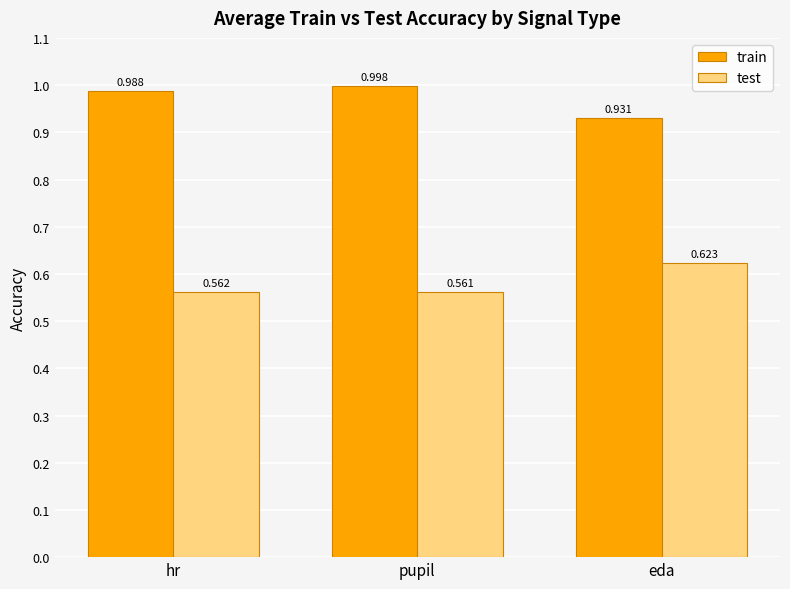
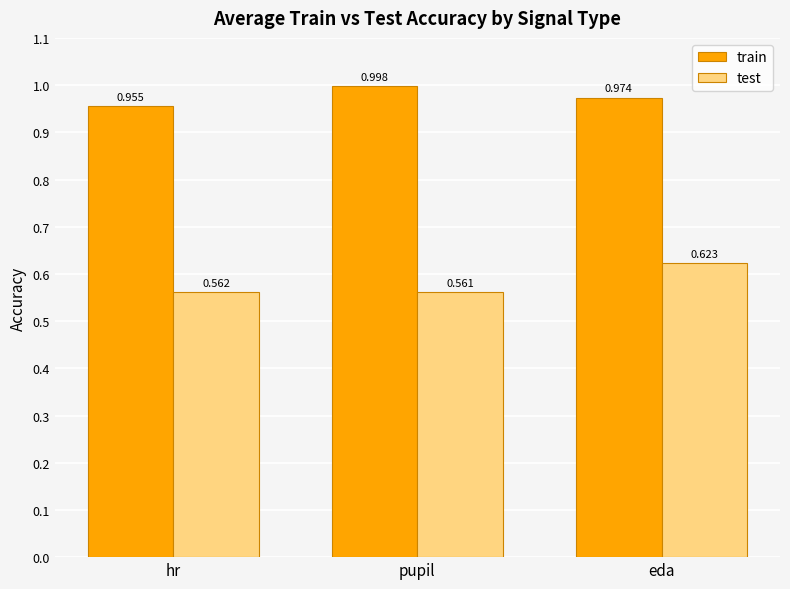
train, hr: 0.988 -> 0.955
train, eda: 0.931 -> 0.974
